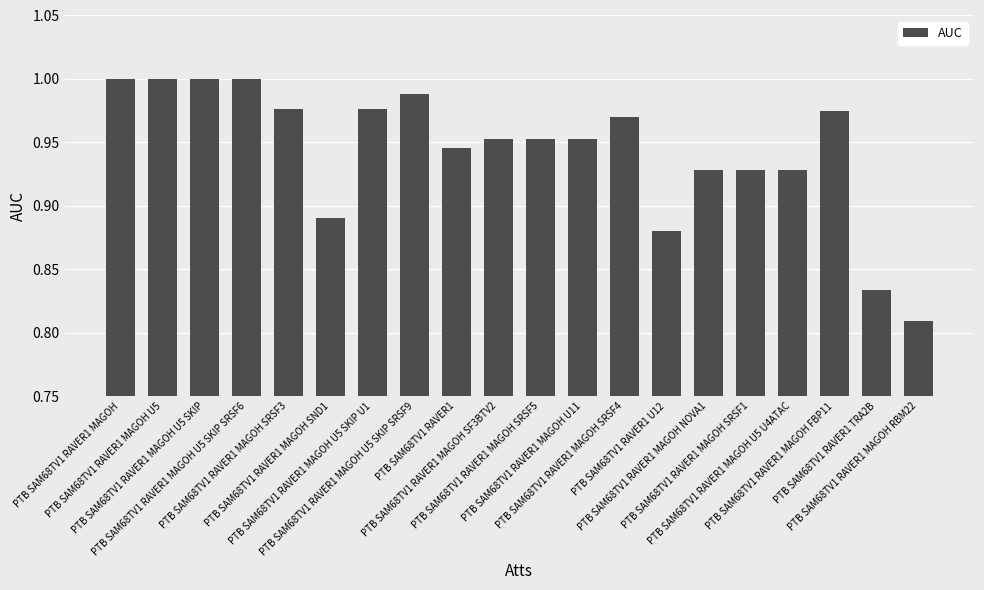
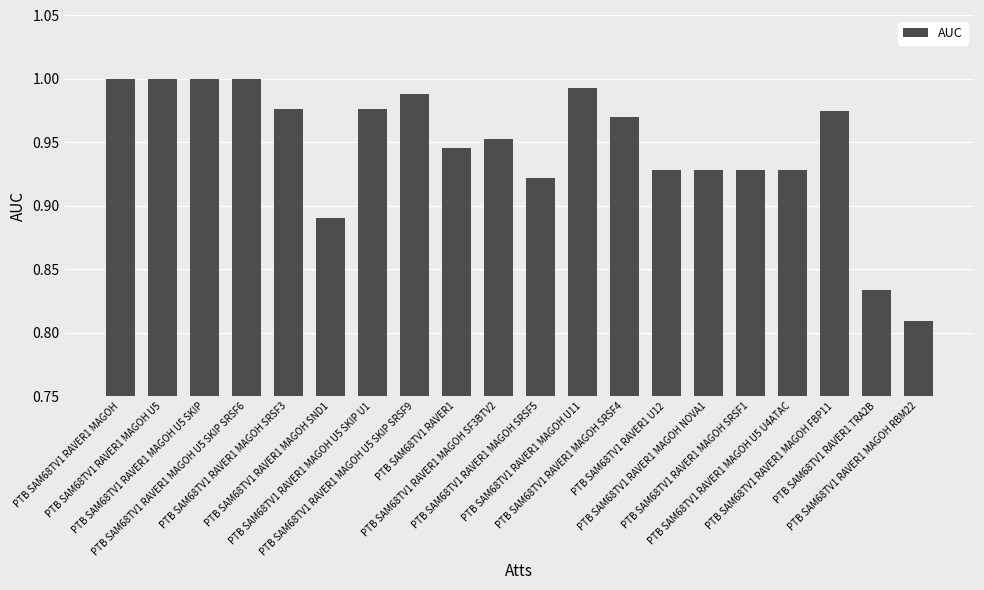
PTB SAM68TV1 RAVER1 MAGOH SRSF5: 0.952 -> 0.922
PTB SAM68TV1 RAVER1 MAGOH U11: 0.952 -> 0.993
PTB SAM68TV1 RAVER1 U12: 0.880 -> 0.929
